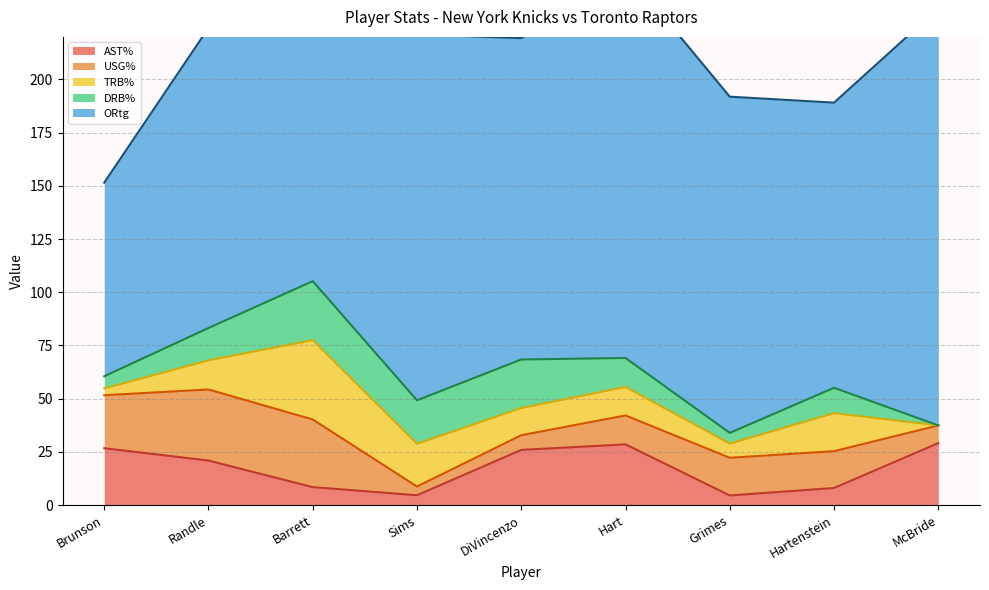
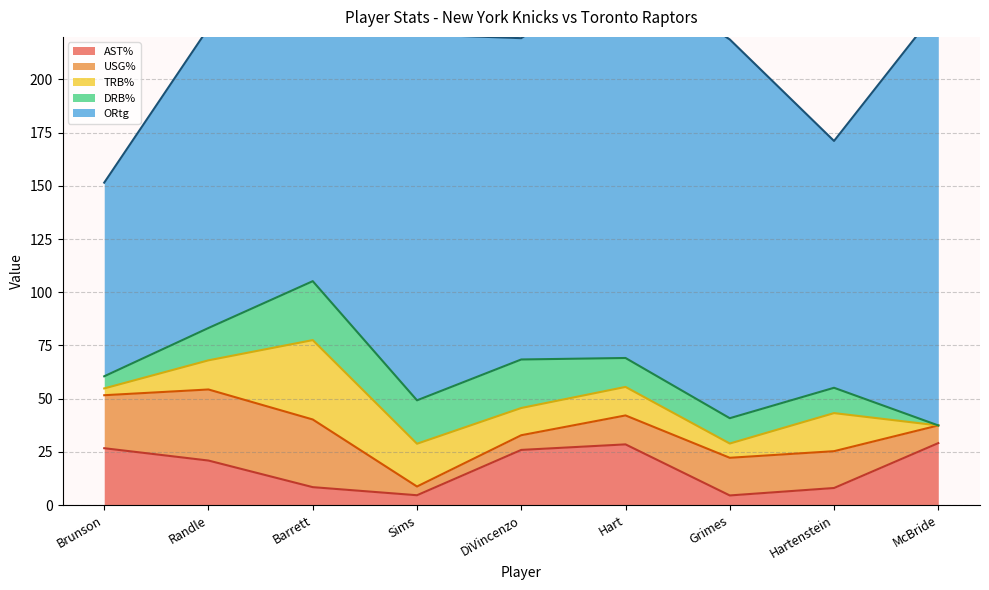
DRB%, Grimes: 5 -> 12
ORtg, Grimes: 158 -> 178
ORtg, Hartenstein: 134 -> 116
